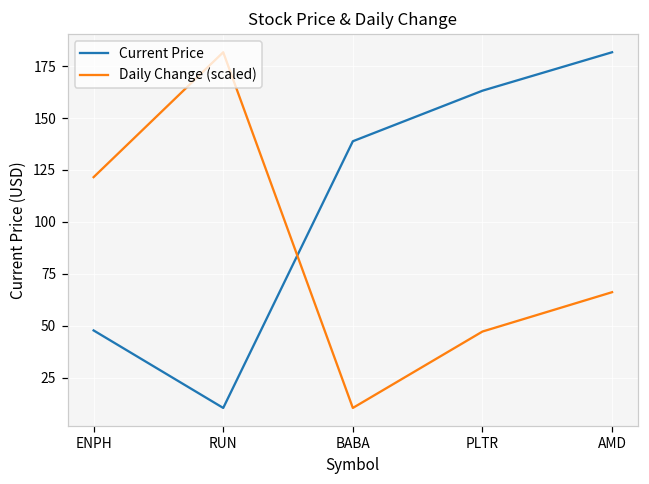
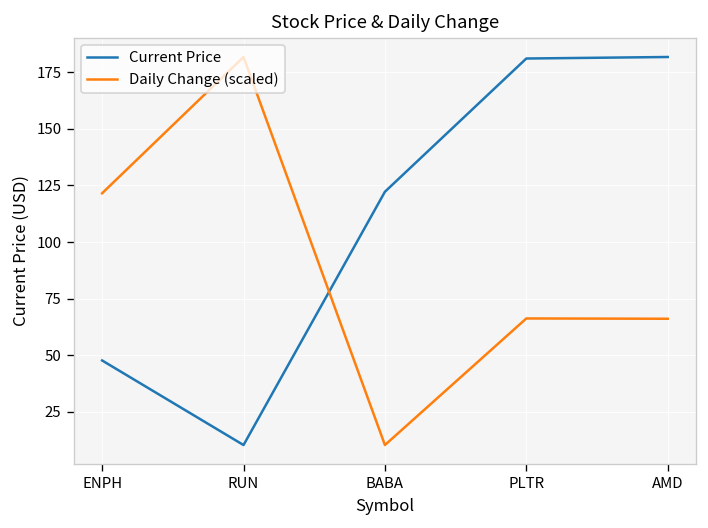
Current Price, BABA: 139 -> 122
Current Price, PLTR: 163 -> 181
Daily Change (scaled), PLTR: 47 -> 66
